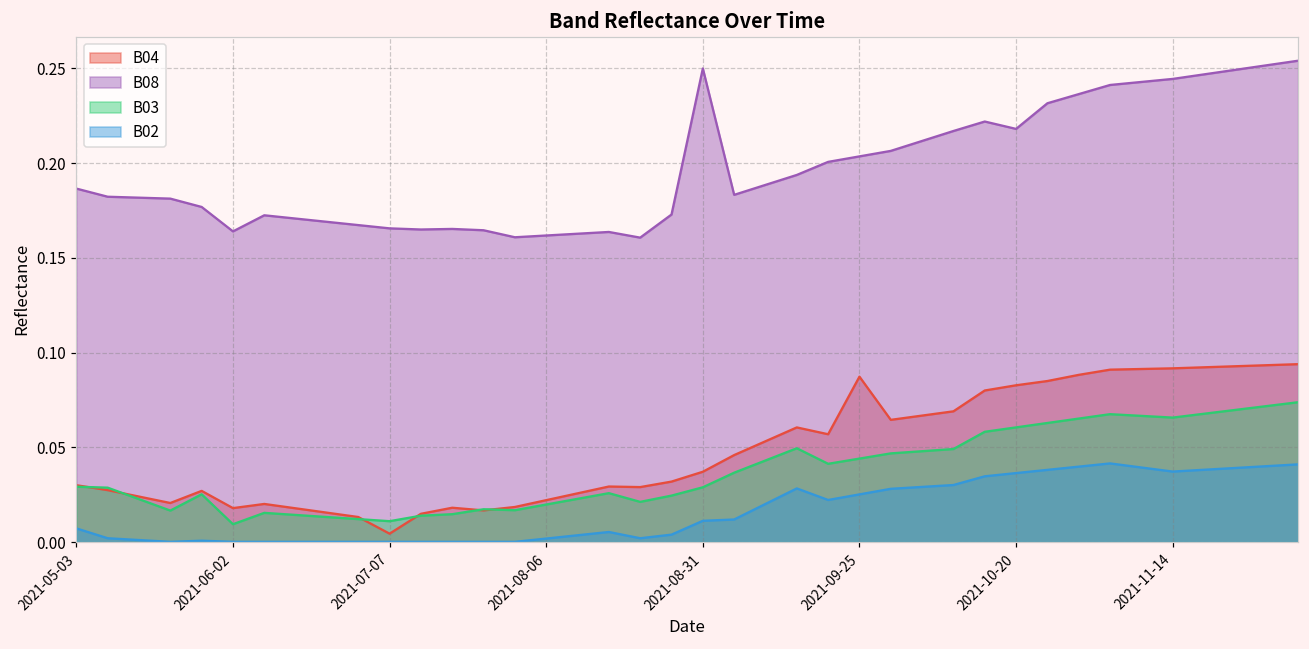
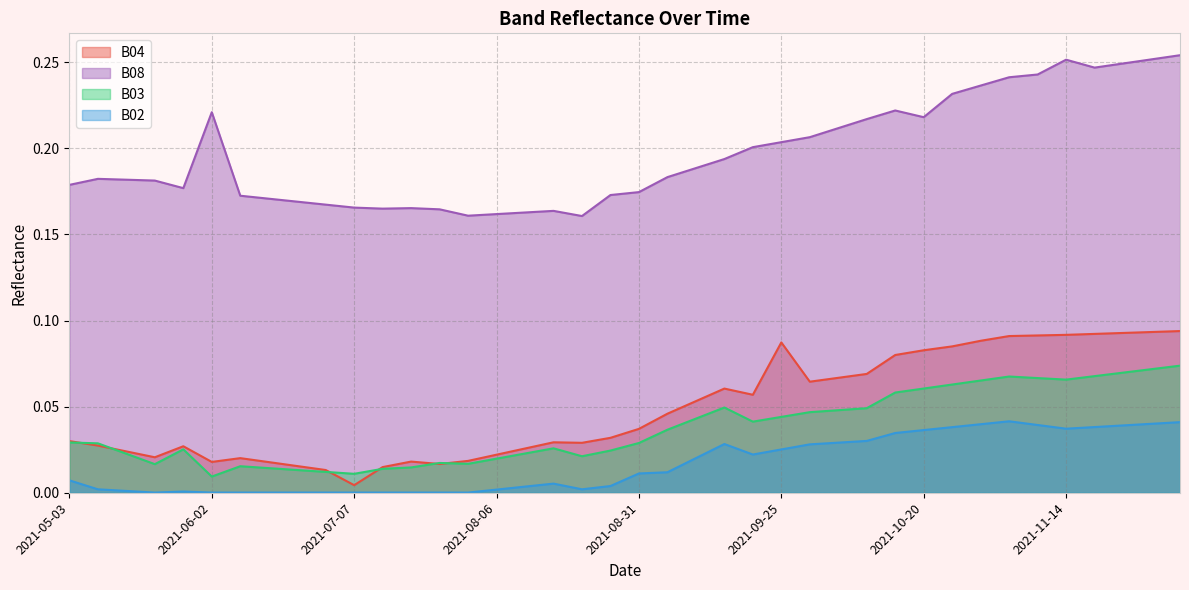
B08, 2021-05-03: 0.187 -> 0.179
B08, 2021-06-02: 0.164 -> 0.221
B08, 2021-08-31: 0.250 -> 0.175
B08, 2021-11-14: 0.245 -> 0.252
